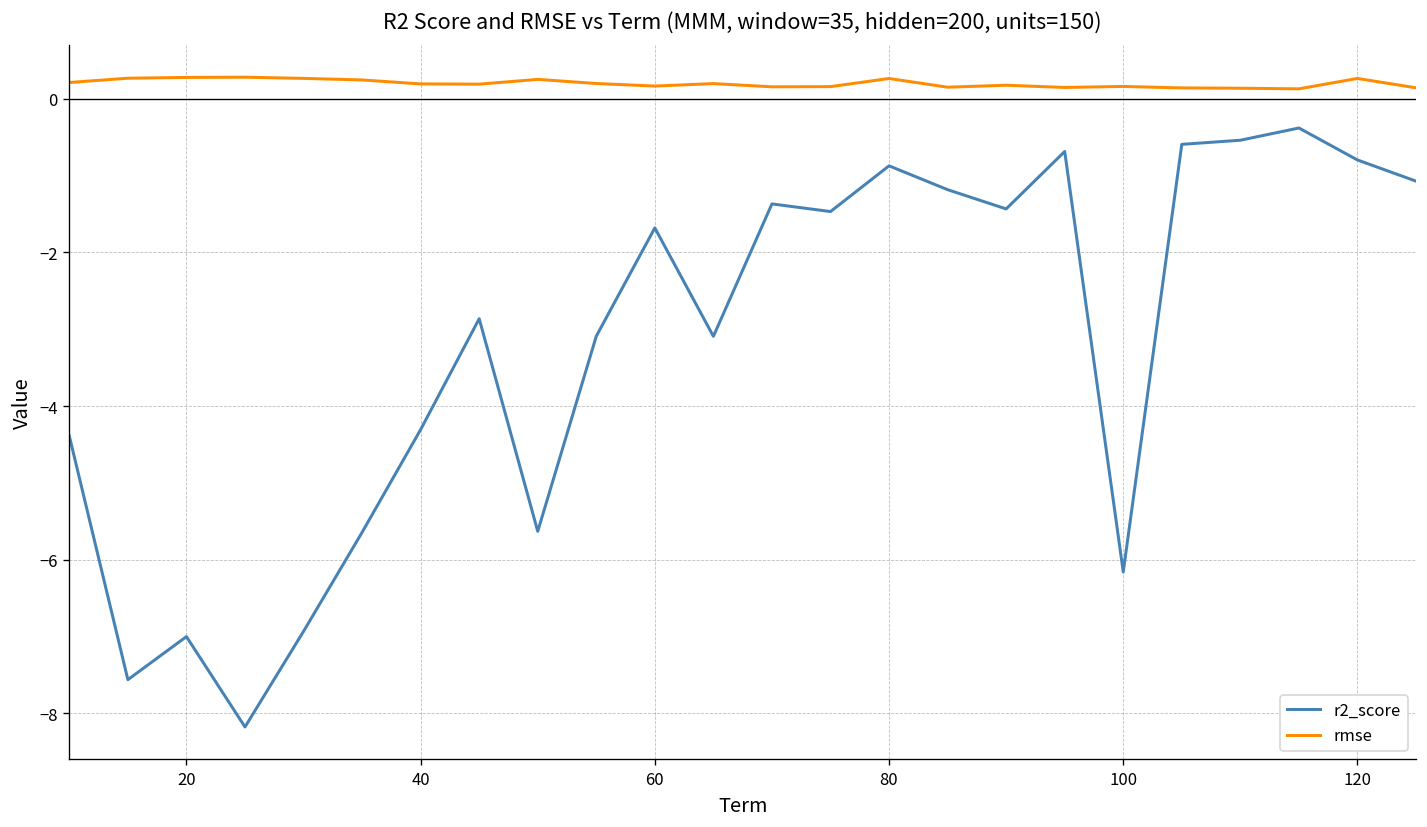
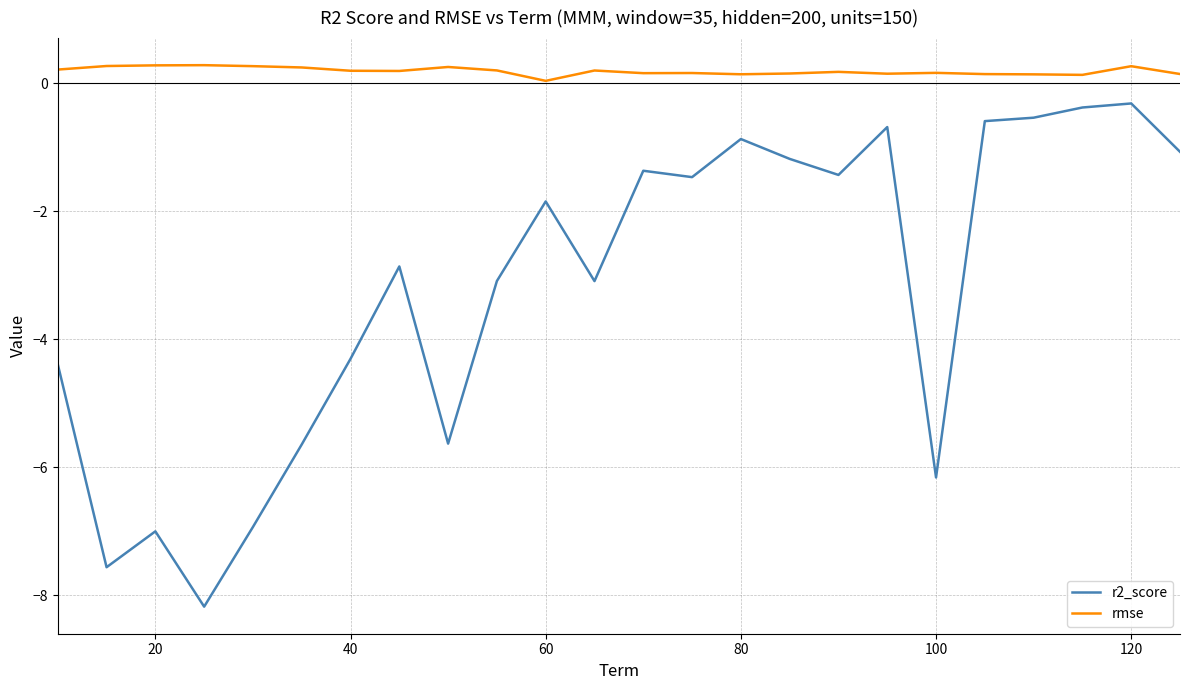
r2_score, 60: -1.7 -> -1.8
rmse, 60: 0.2 -> 0.0
rmse, 80: 0.3 -> 0.1
r2_score, 120: -0.8 -> -0.3
